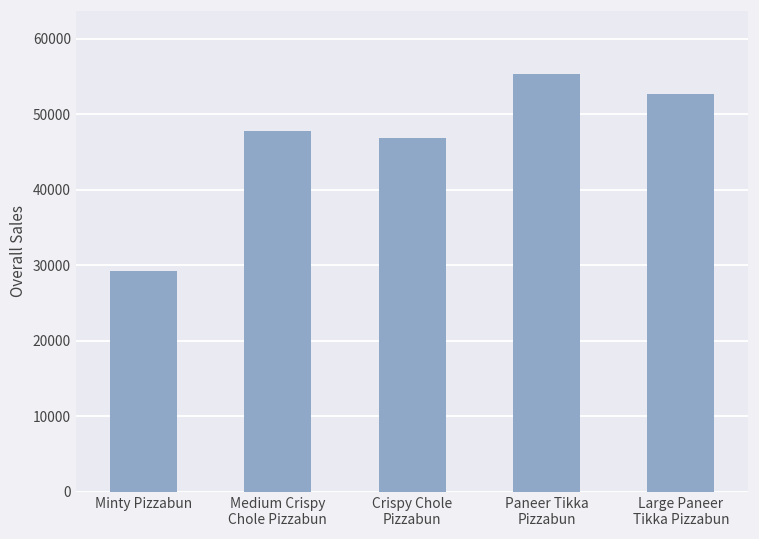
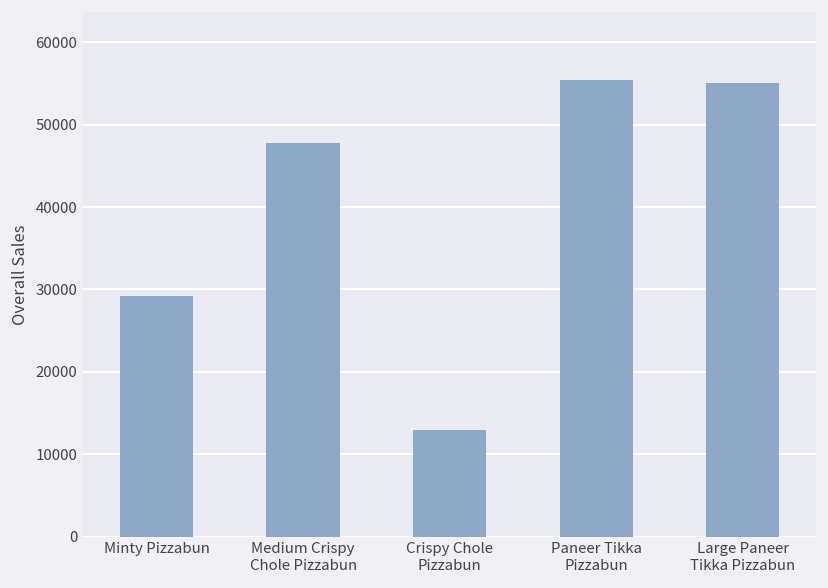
Crispy Chole Pizzabun: 47000 -> 13000
Large Paneer Tikka Pizzabun: 53000 -> 55000
